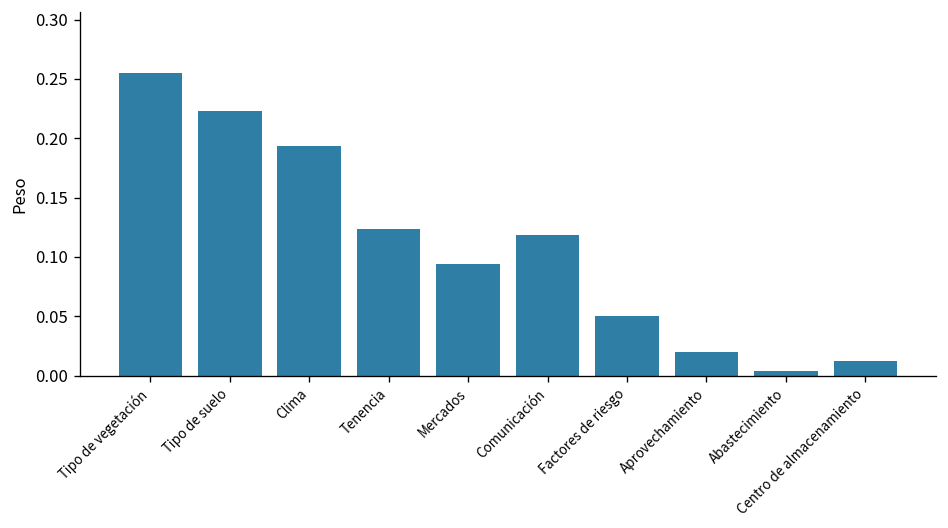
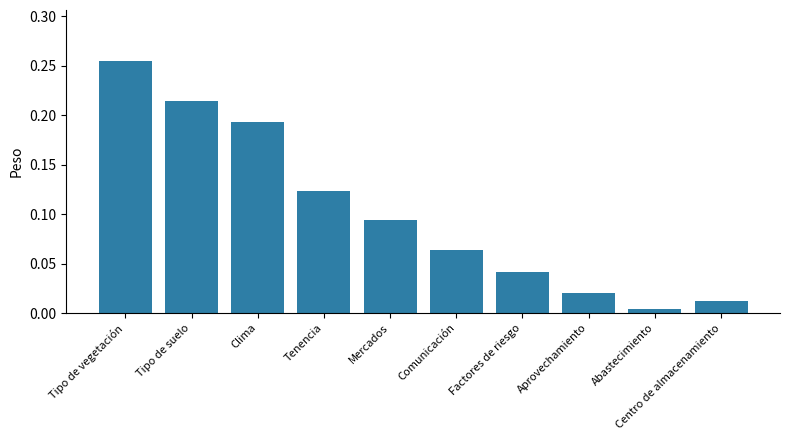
Tipo de suelo: 0.22 -> 0.21
Comunicación: 0.12 -> 0.06
Factores de riesgo: 0.05 -> 0.04
